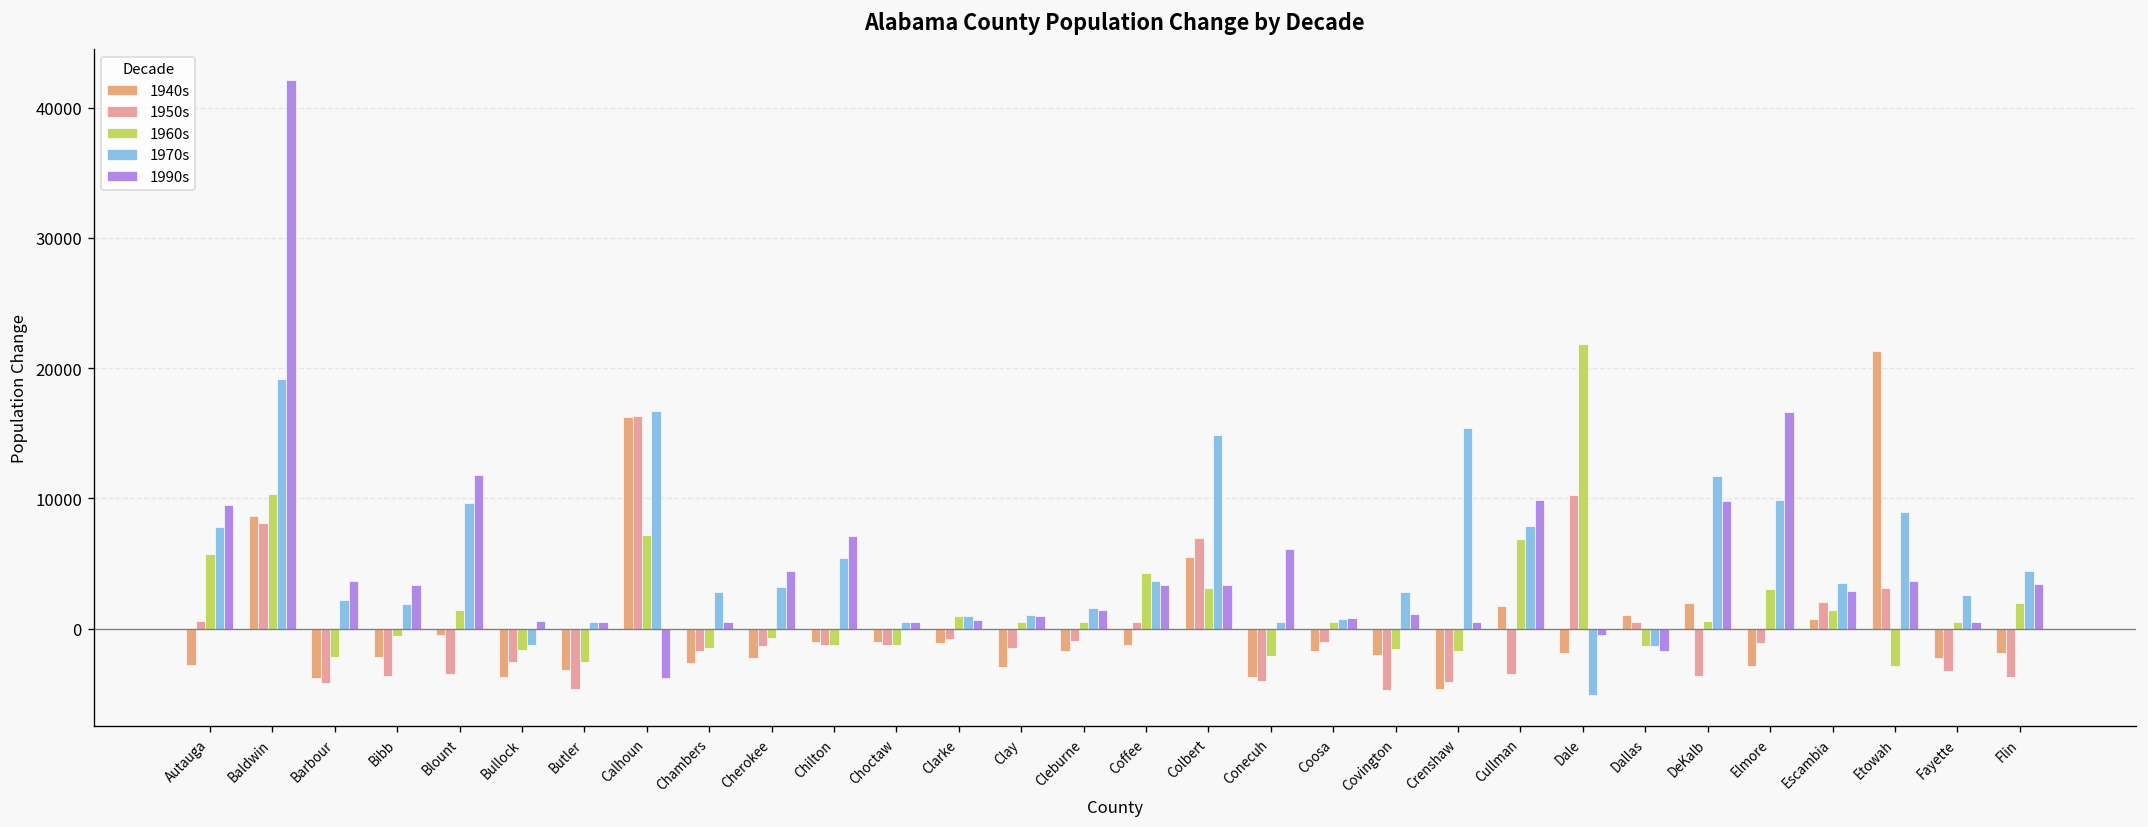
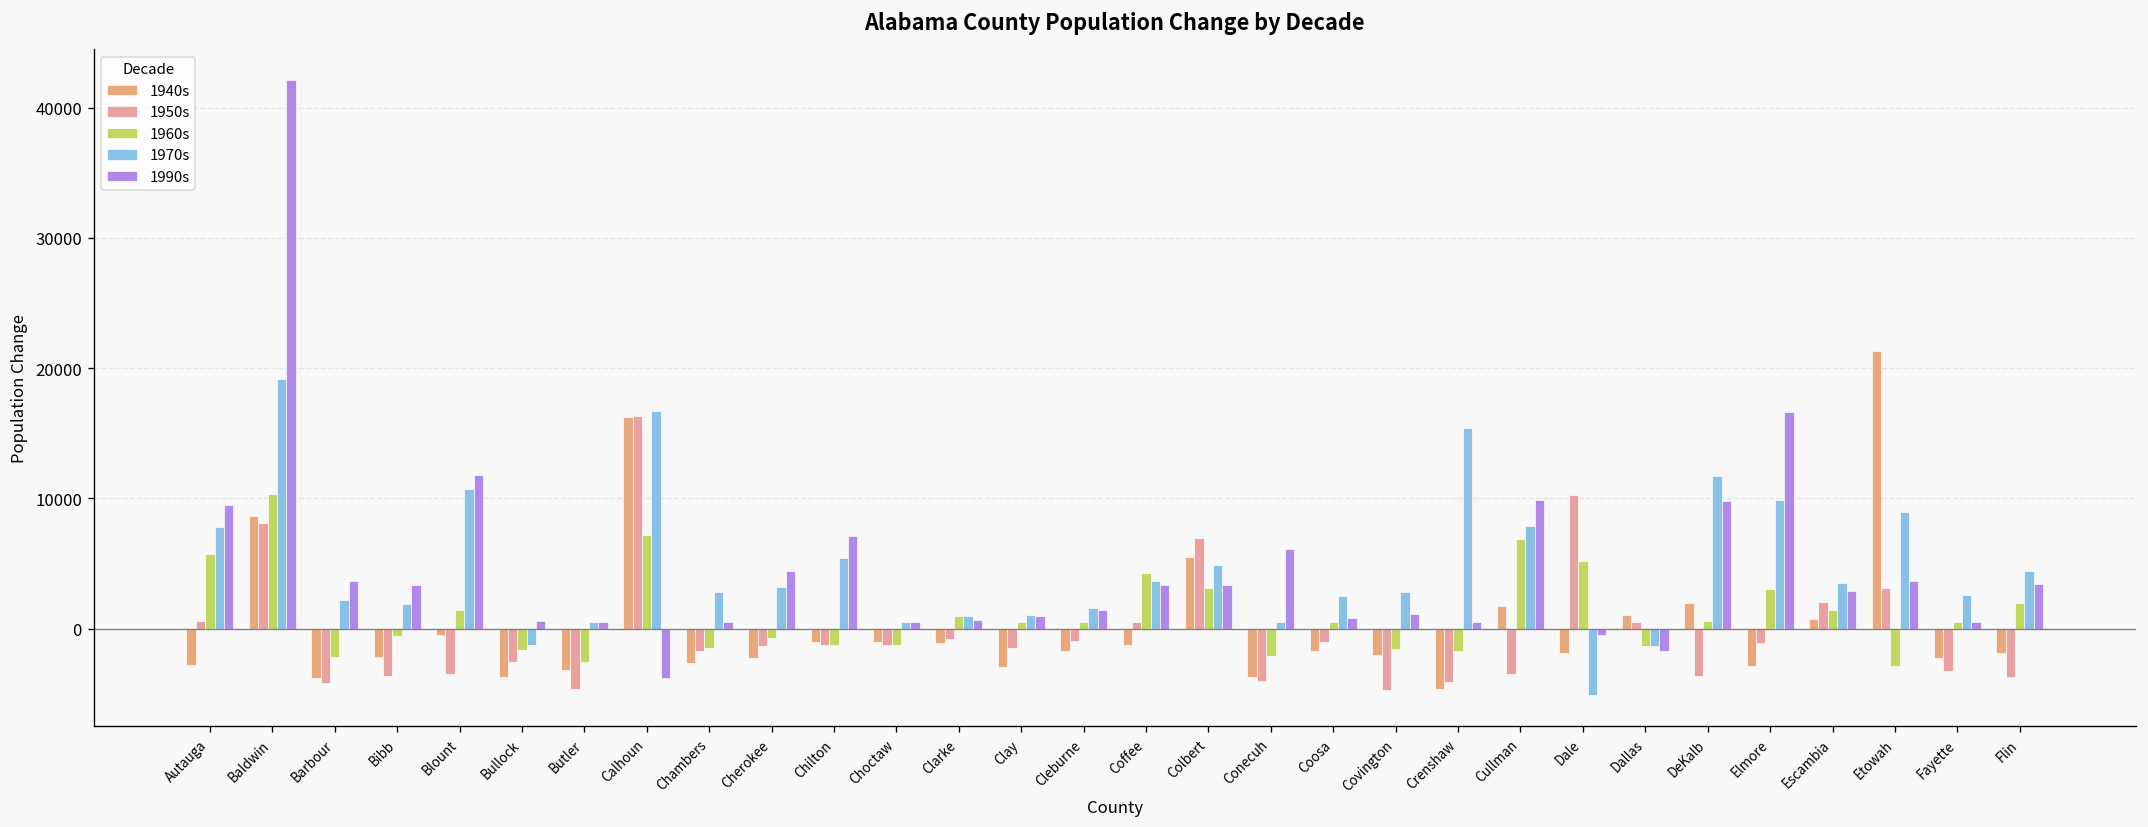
1970s, Blount: 9600 -> 10700
1970s, Colbert: 14900 -> 4900
1970s, Coosa: 700 -> 2500
1960s, Dale: 21900 -> 5200
